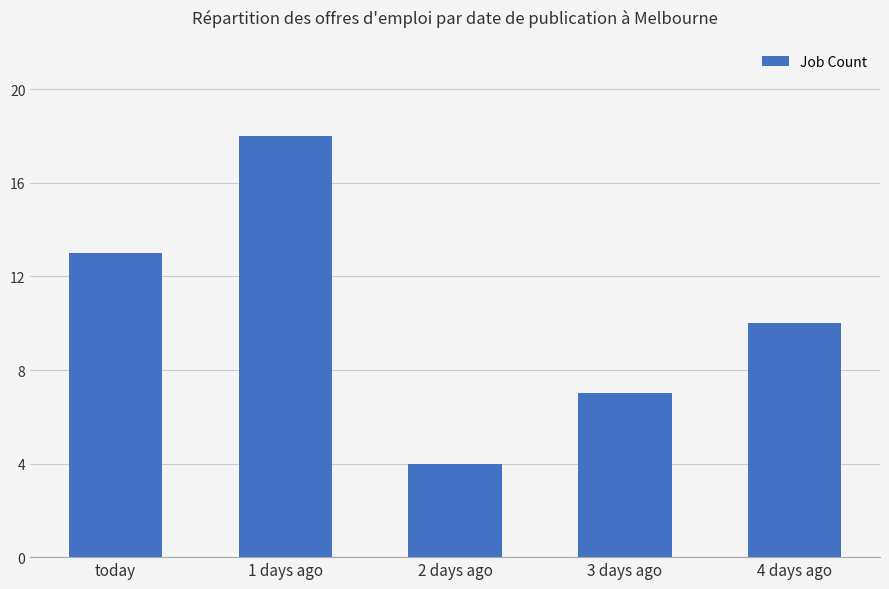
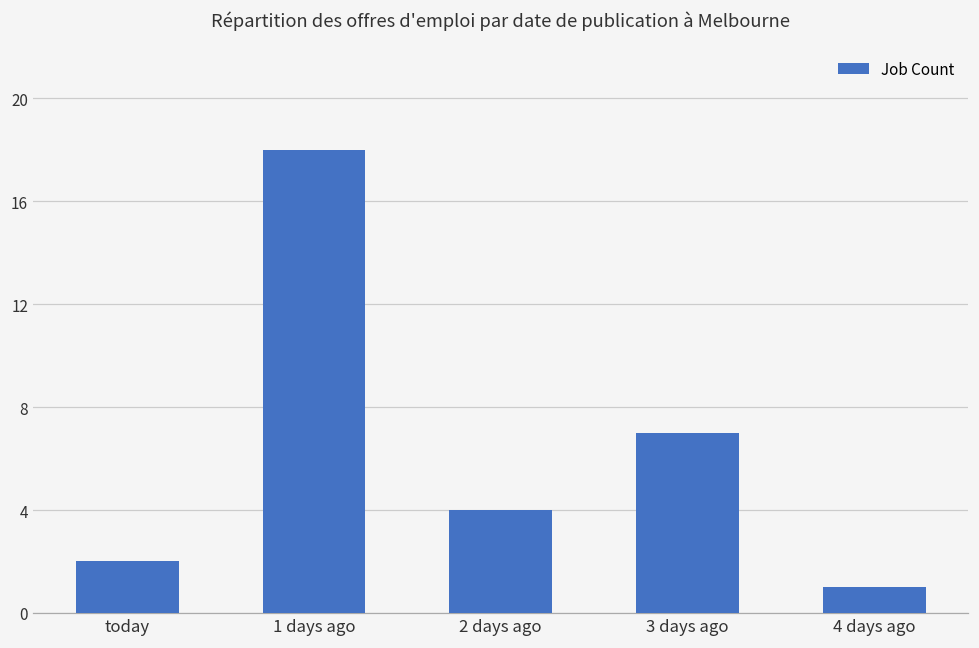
today: 13 -> 2
4 days ago: 10 -> 1
